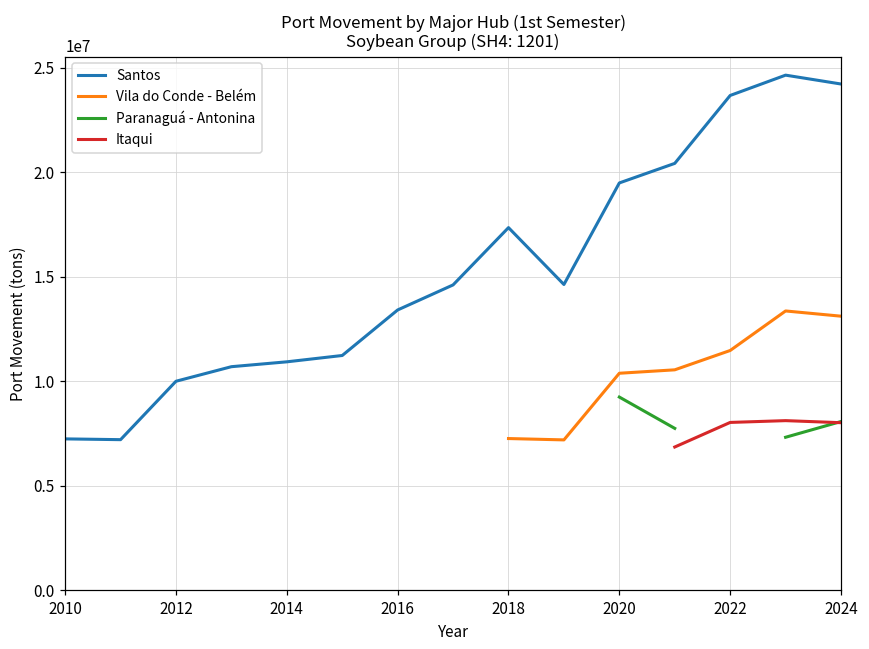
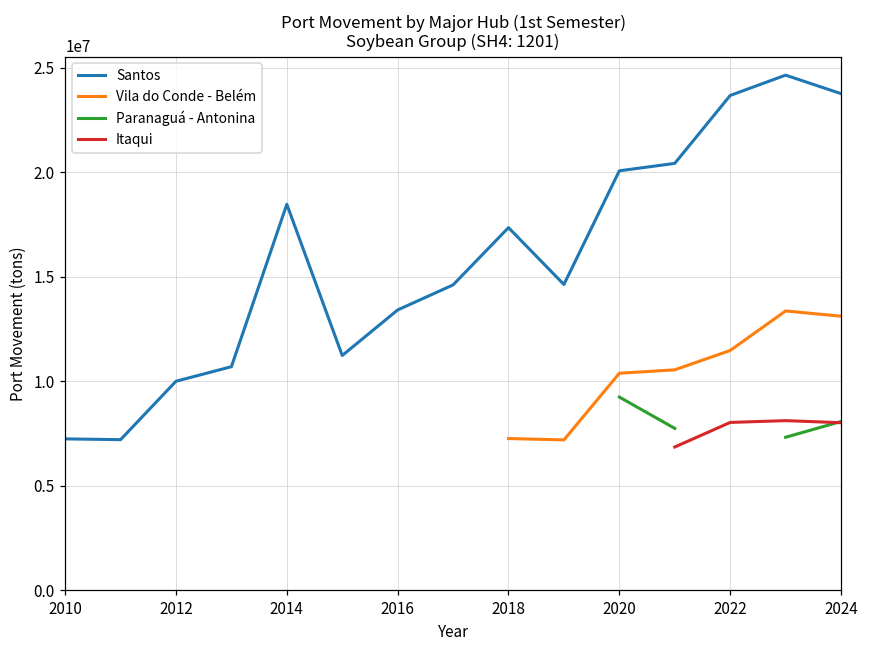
Santos, 2014: 10900000 -> 18500000
Santos, 2020: 19500000 -> 20100000
Santos, 2024: 24200000 -> 23800000
